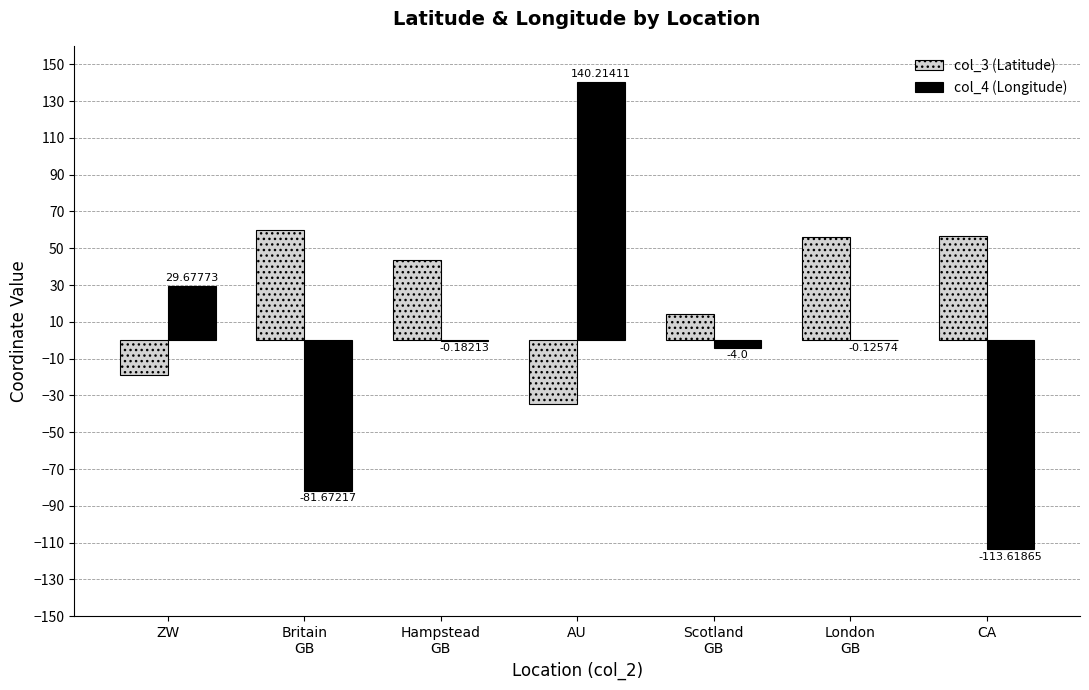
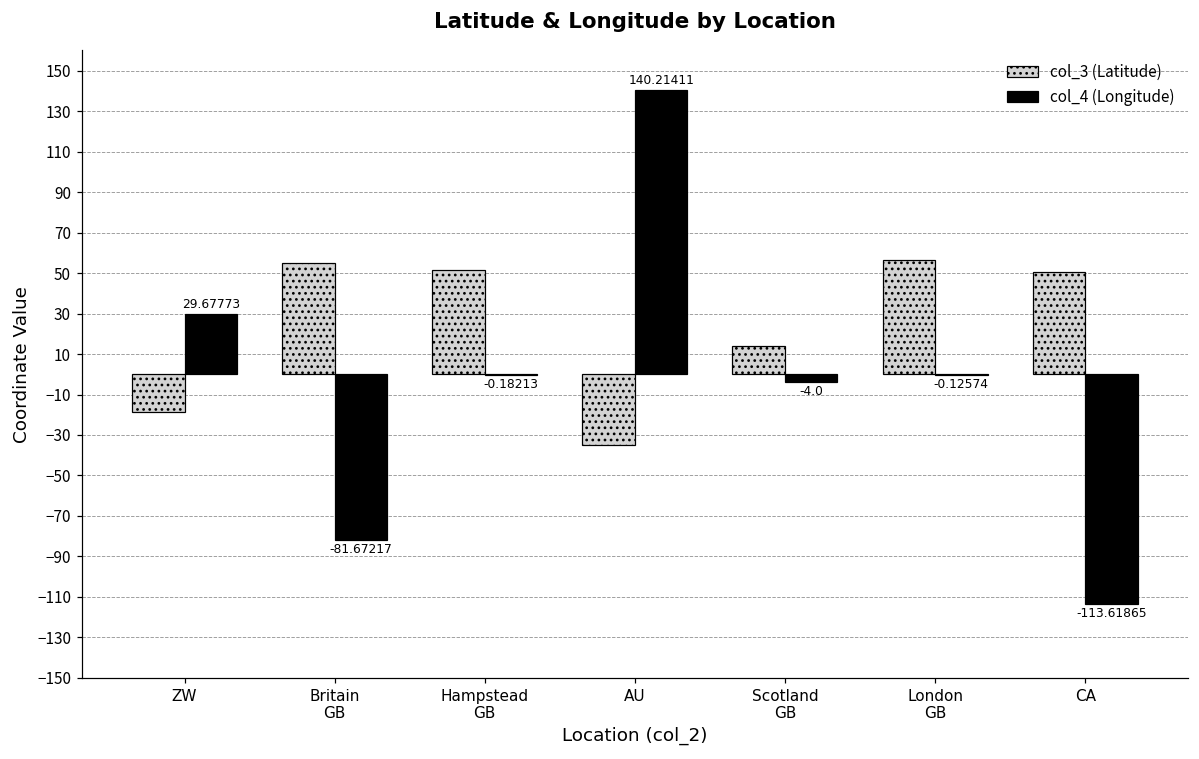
col_3 (Latitude), Britain GB: 60 -> 55
col_3 (Latitude), Hampstead GB: 43 -> 52
col_3 (Latitude), CA: 57 -> 51
